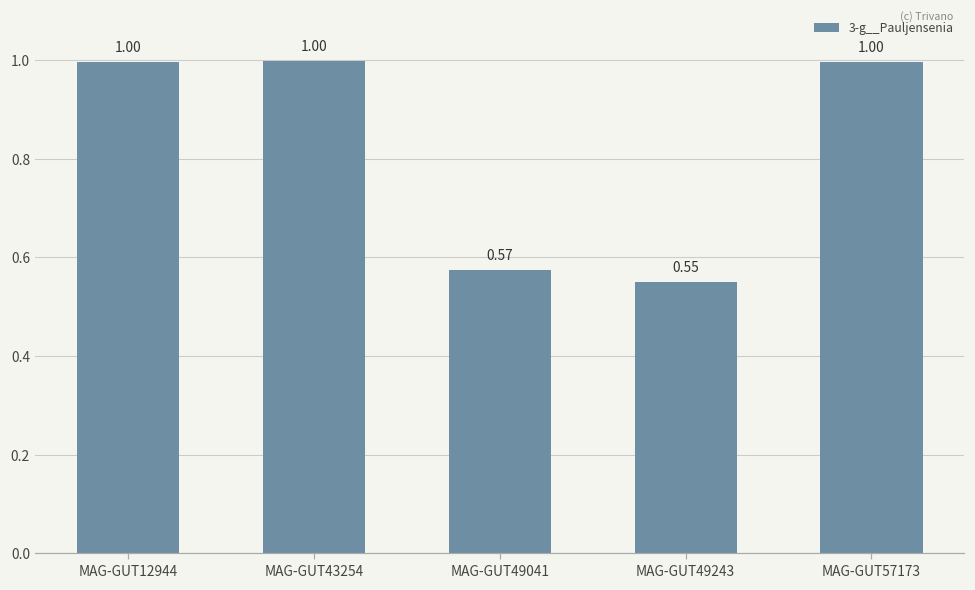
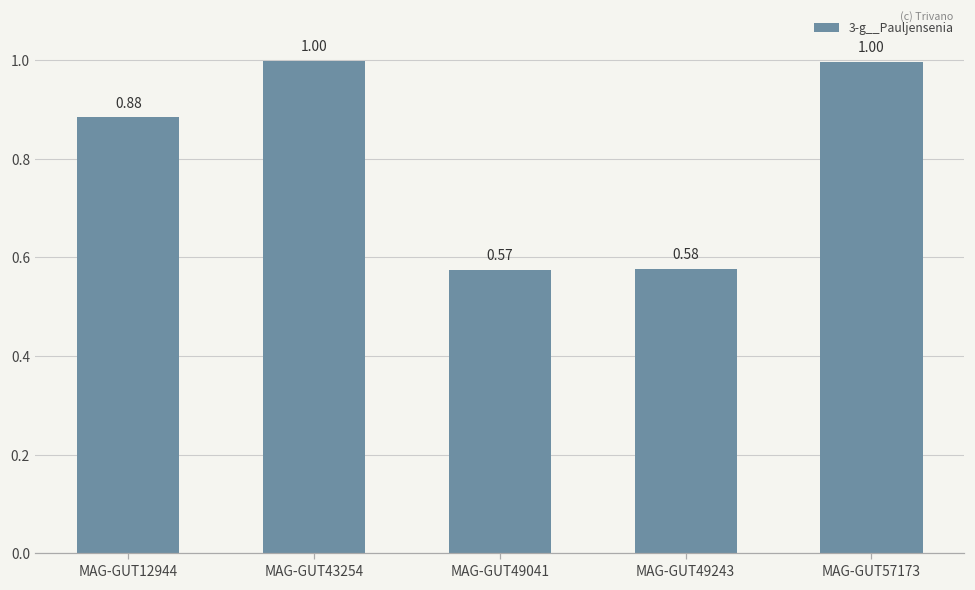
MAG-GUT12944: 1.00 -> 0.88
MAG-GUT49243: 0.55 -> 0.58
